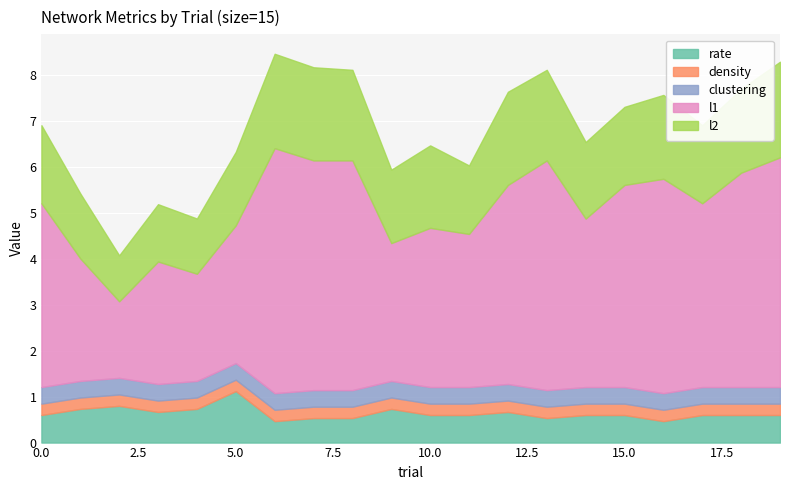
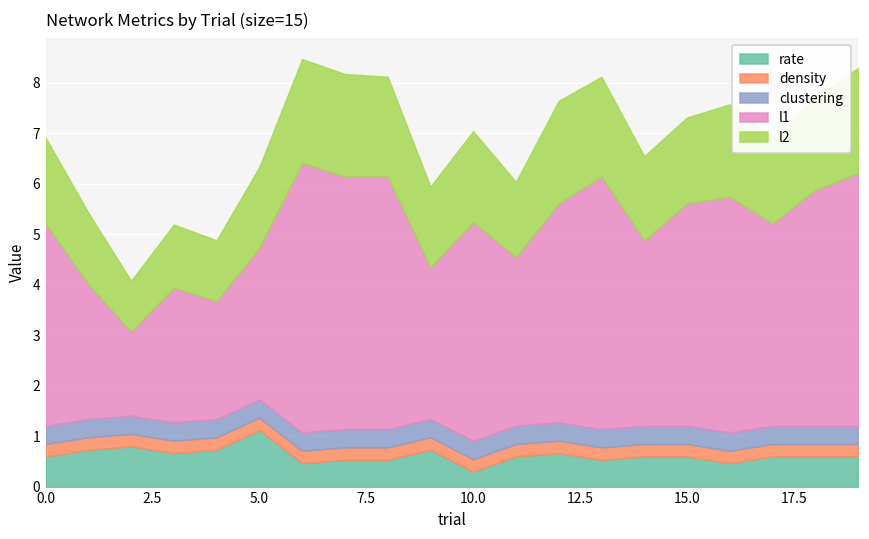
rate, 10.0: 0.6 -> 0.3
l1, 10.0: 3.5 -> 4.3
